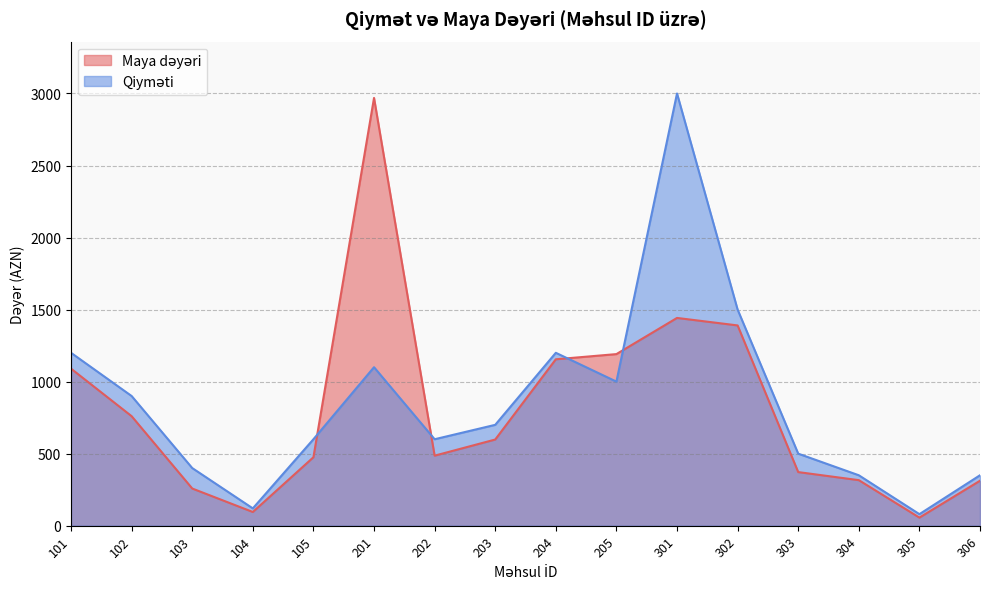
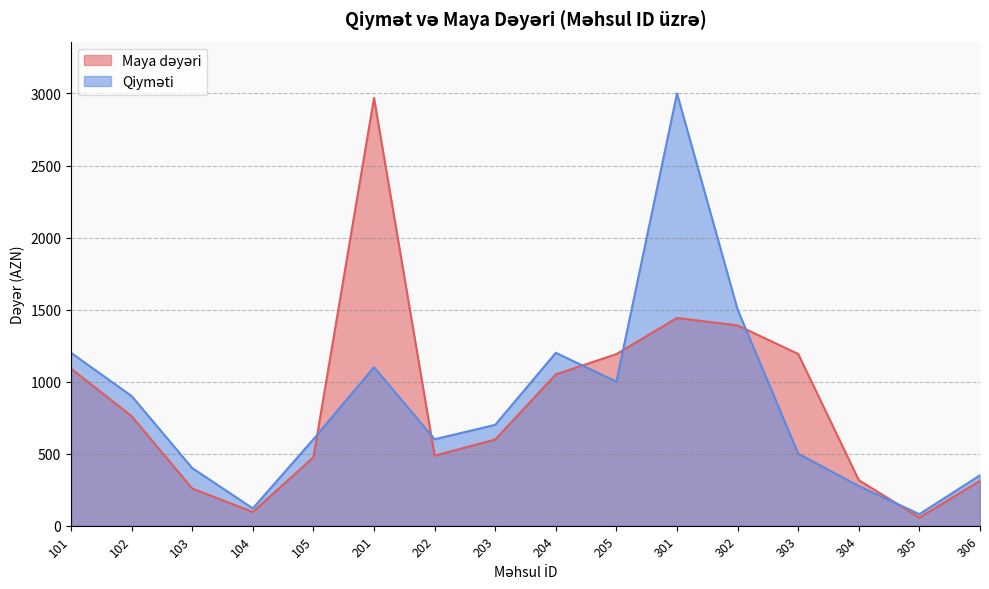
Maya dəyəri, 204: 1160 -> 1050
Maya dəyəri, 303: 370 -> 1190
Qiyməti, 304: 350 -> 280
